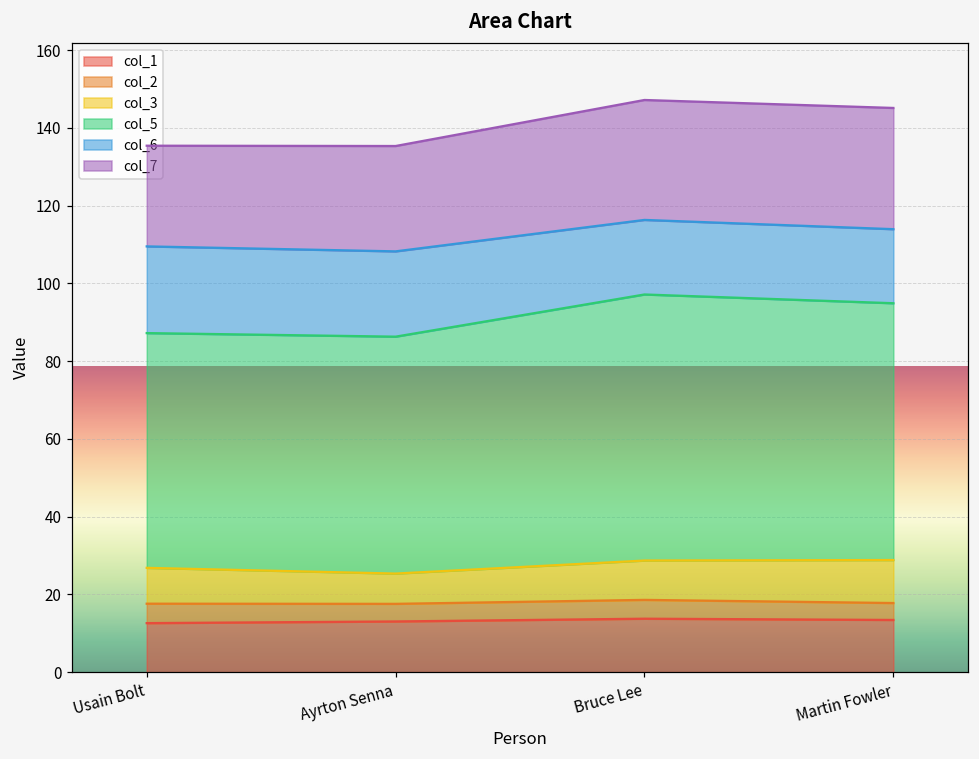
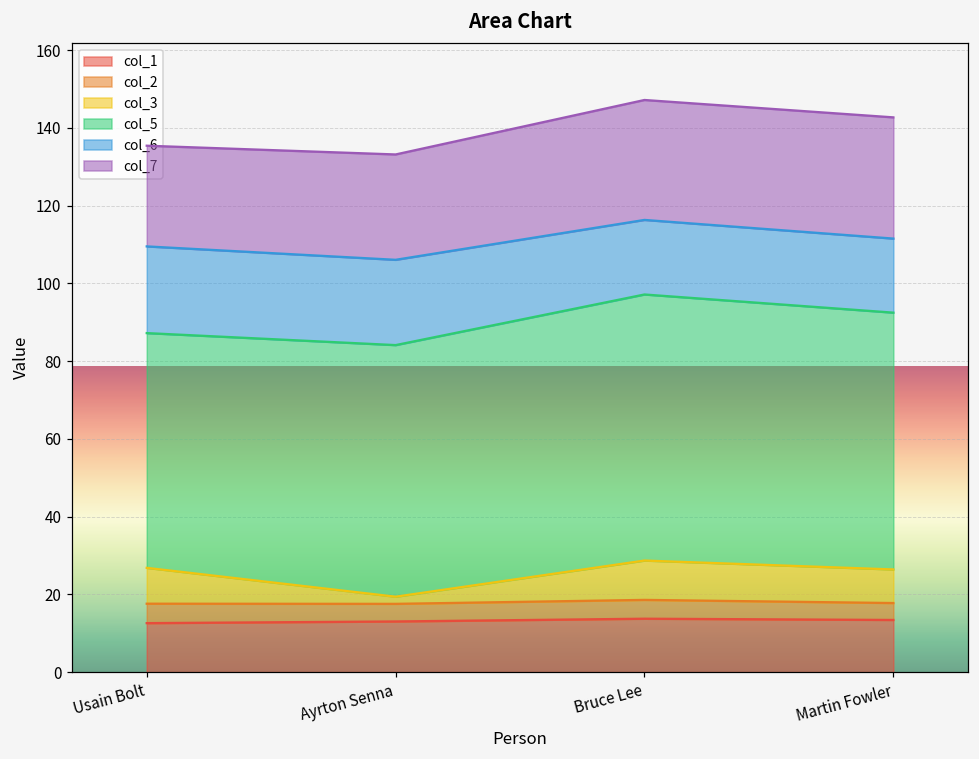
col_3, Ayrton Senna: 8 -> 2
col_5, Ayrton Senna: 61 -> 65
col_3, Martin Fowler: 11 -> 9
